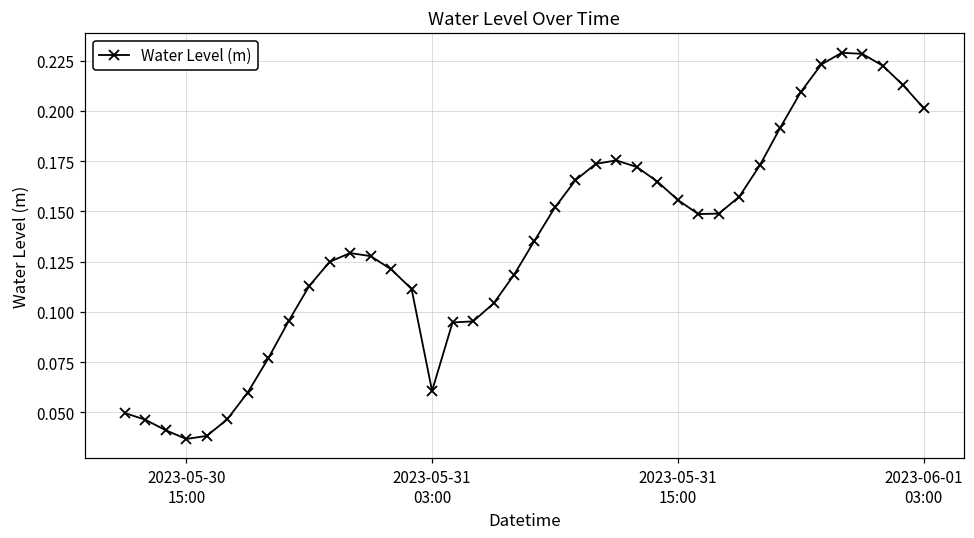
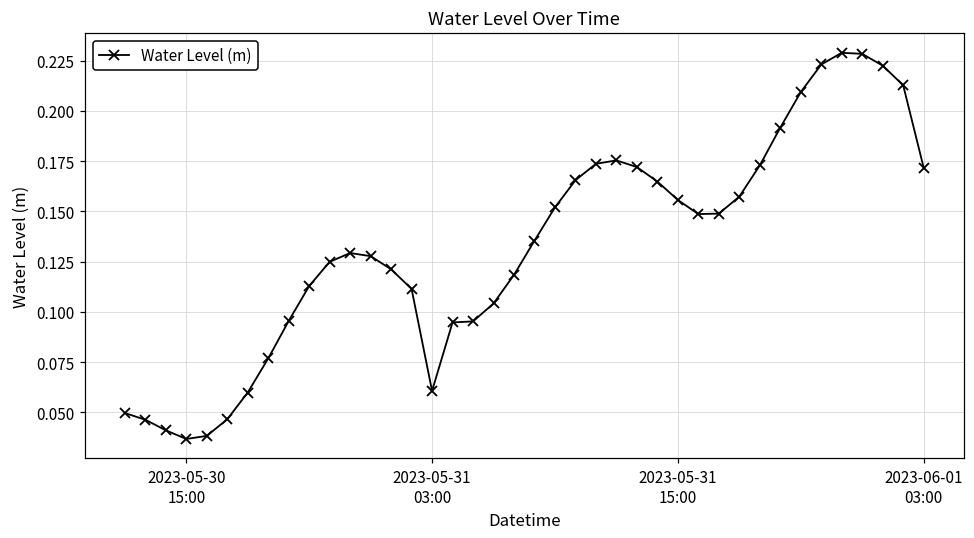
2023-06-01 03:00: 0.201 -> 0.172
